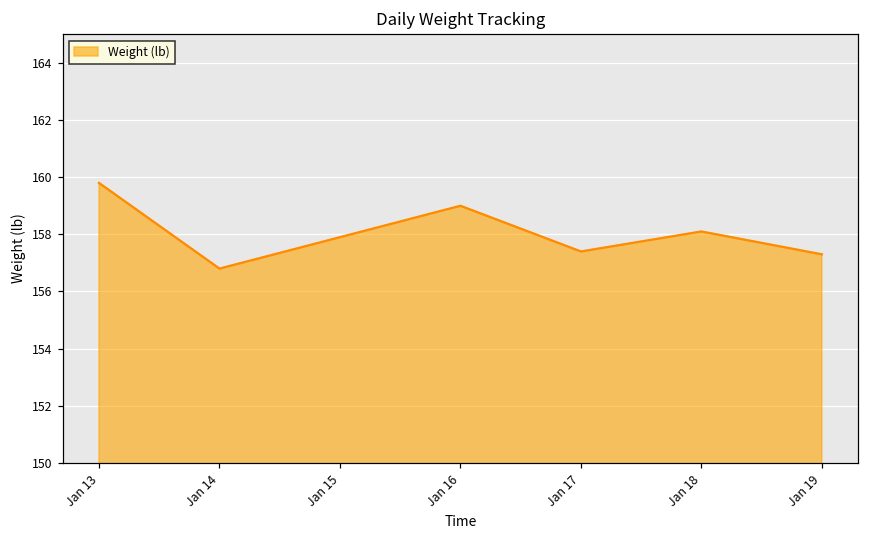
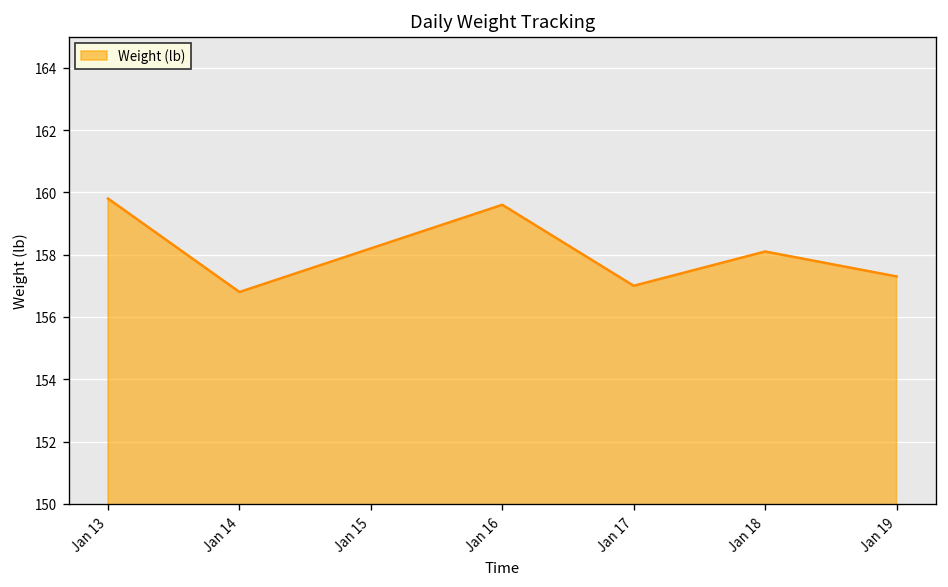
Jan 16: 159.0 -> 159.6
Jan 17: 157.4 -> 157.0
